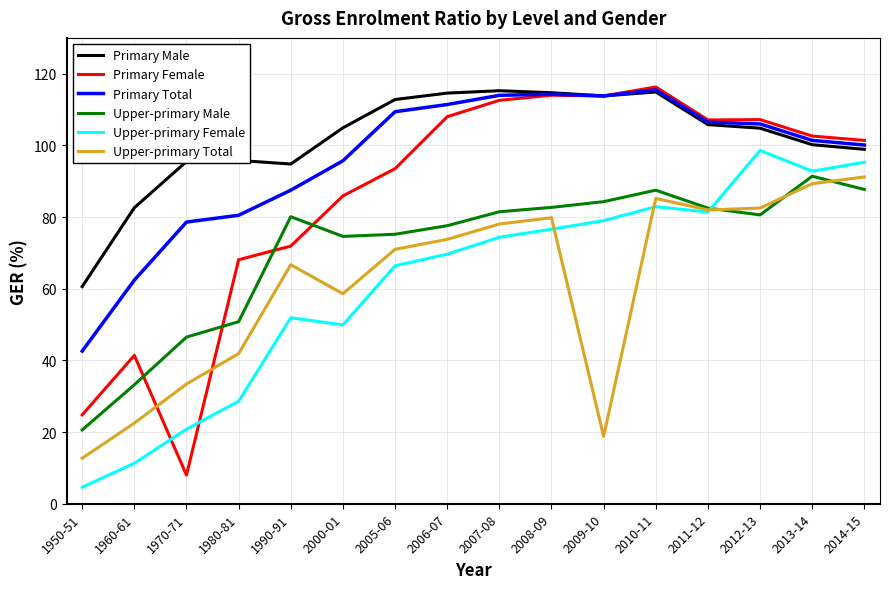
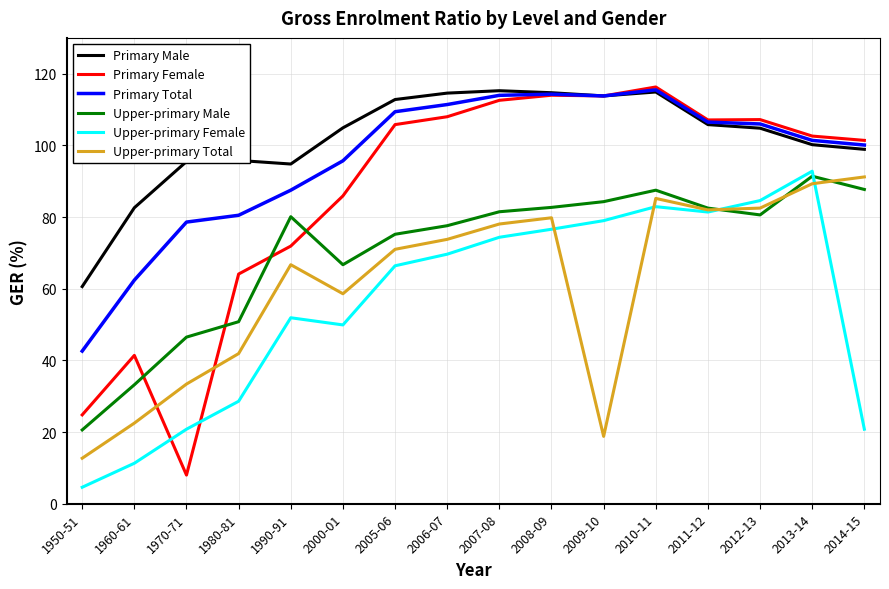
Primary Female, 1980-81: 68 -> 64
Upper-primary Male, 2000-01: 75 -> 67
Primary Female, 2005-06: 94 -> 106
Upper-primary Female, 2012-13: 99 -> 85
Upper-primary Female, 2014-15: 95 -> 21
